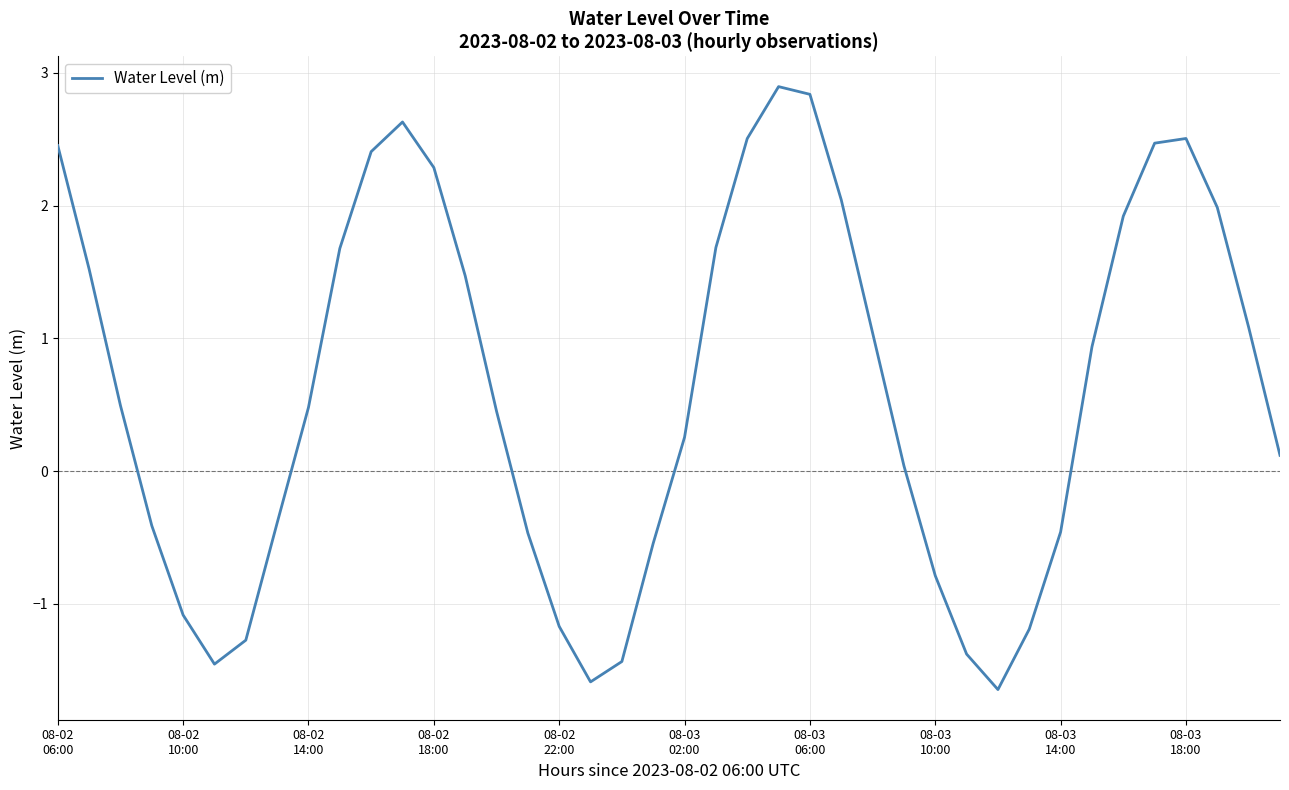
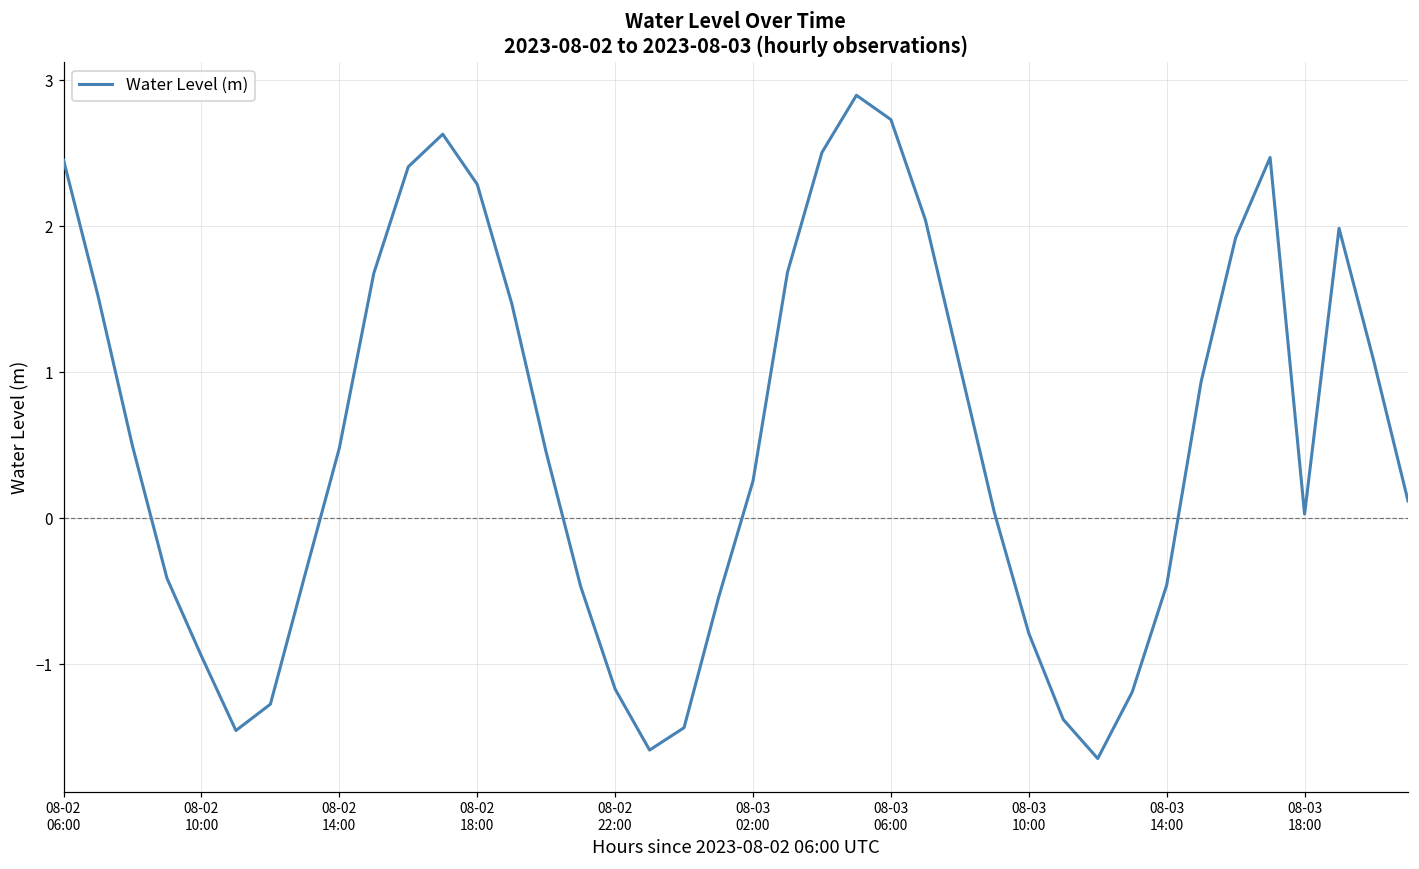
08-02 10:00: -1.09 -> -0.95
08-03 06:00: 2.84 -> 2.73
08-03 18:00: 2.51 -> 0.03
